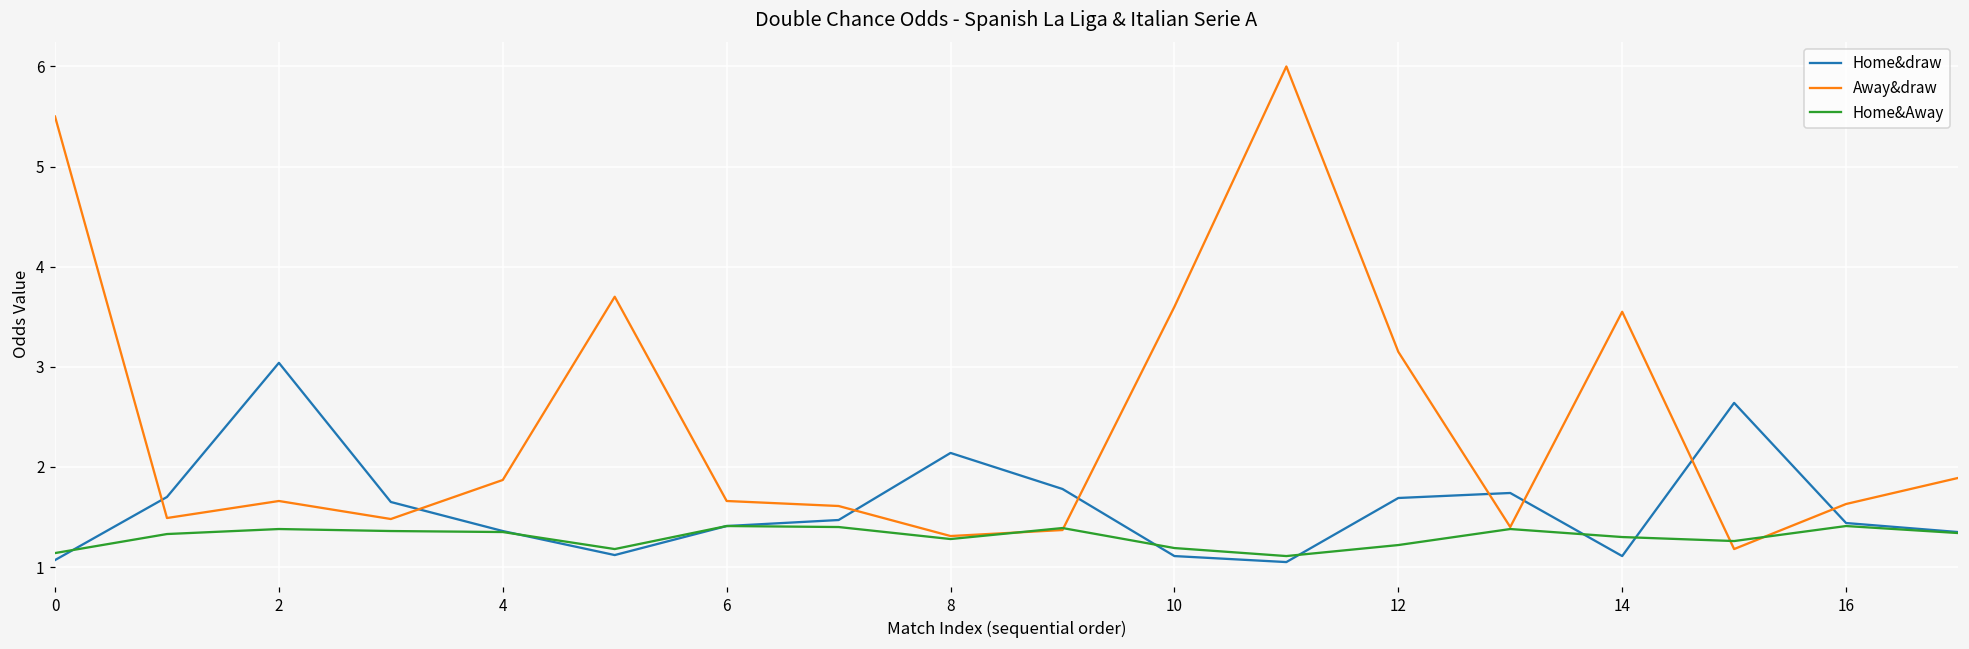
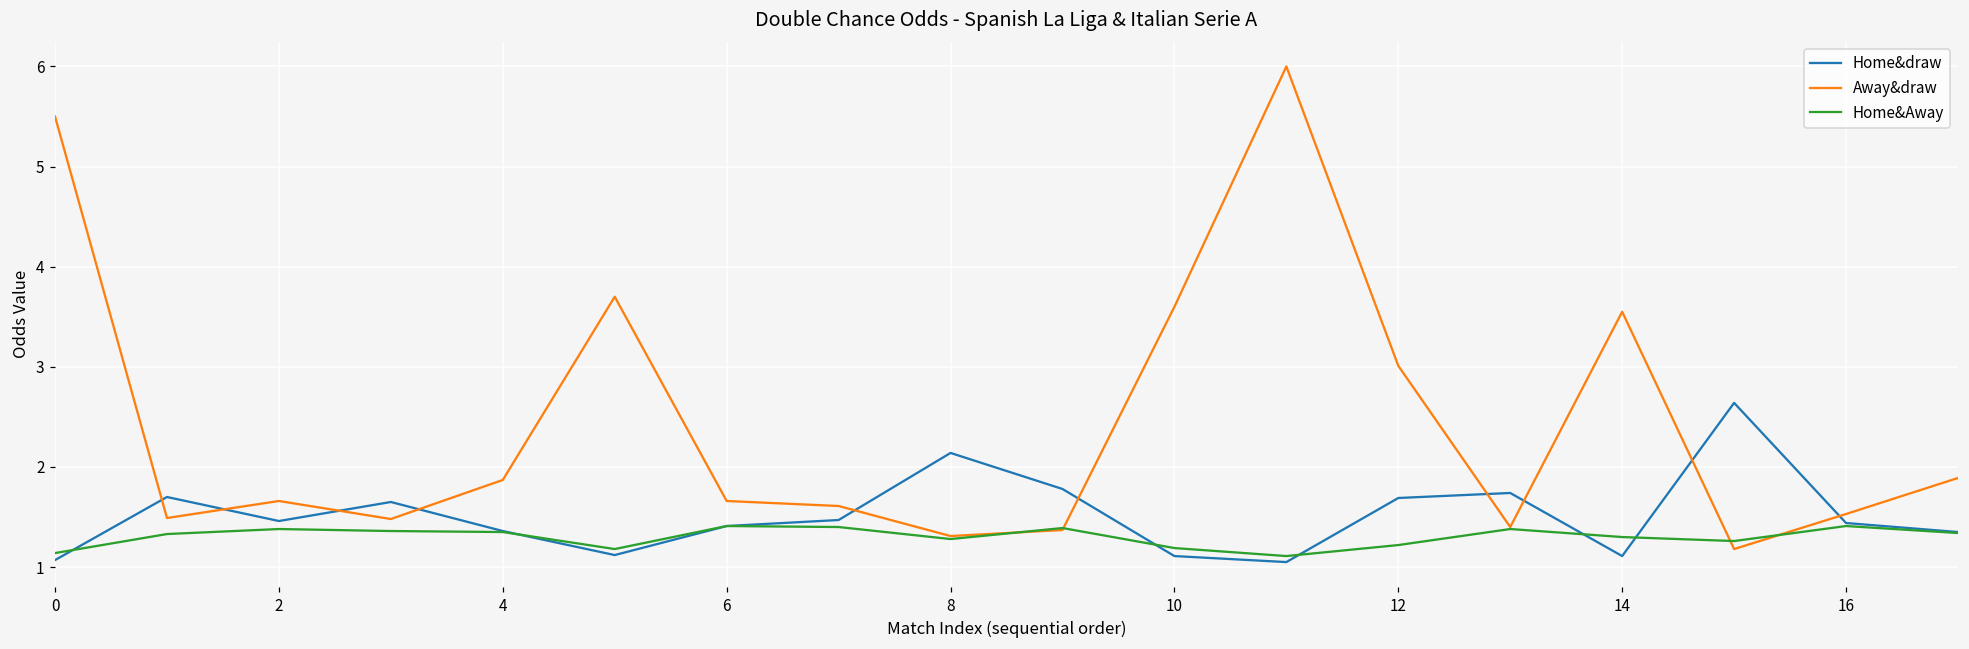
Home&draw, 2: 3.0 -> 1.5
Away&draw, 12: 3.2 -> 3.0
Away&draw, 16: 1.6 -> 1.5
